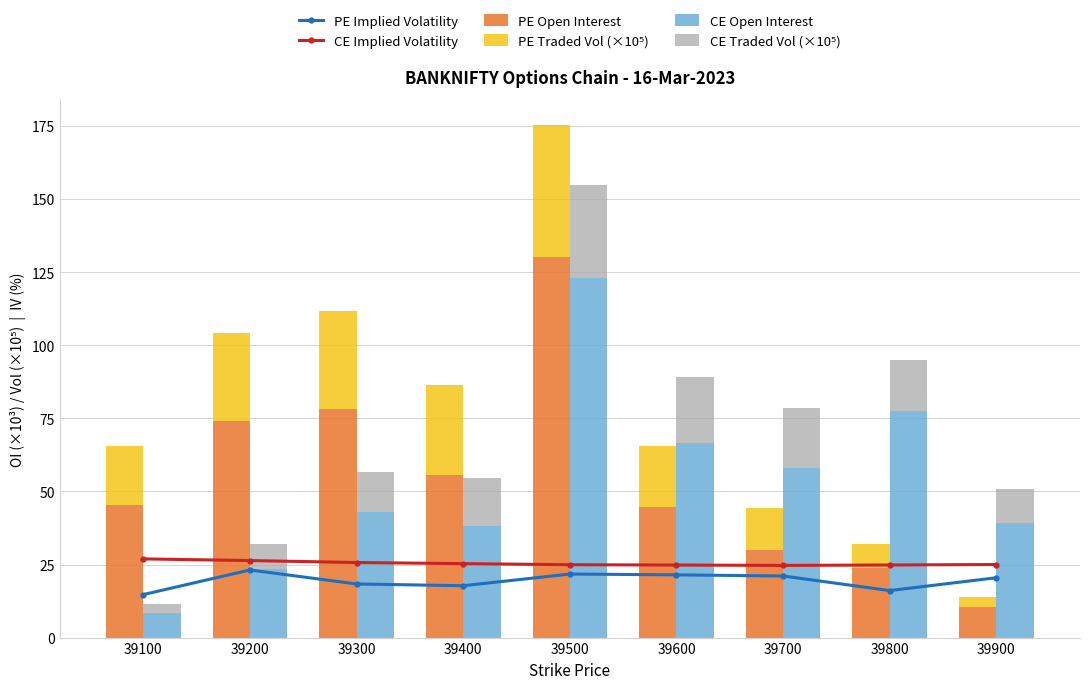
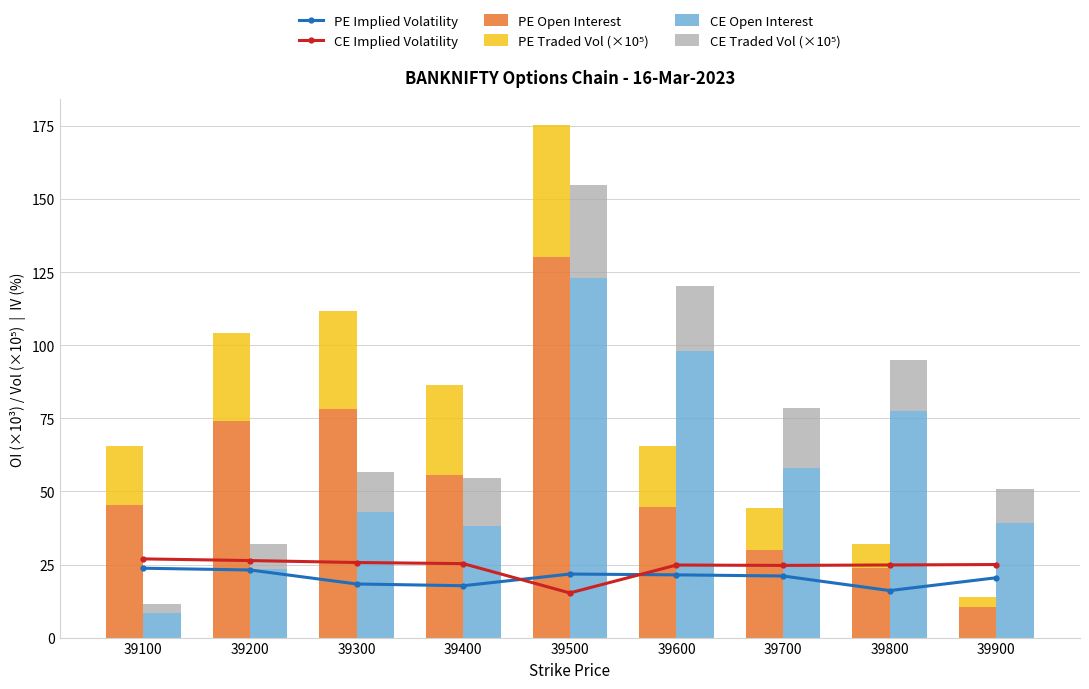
PE Implied Volatility, 39100: 15 -> 24
CE Implied Volatility, 39500: 25 -> 15
CE Open Interest, 39600: 67 -> 98
